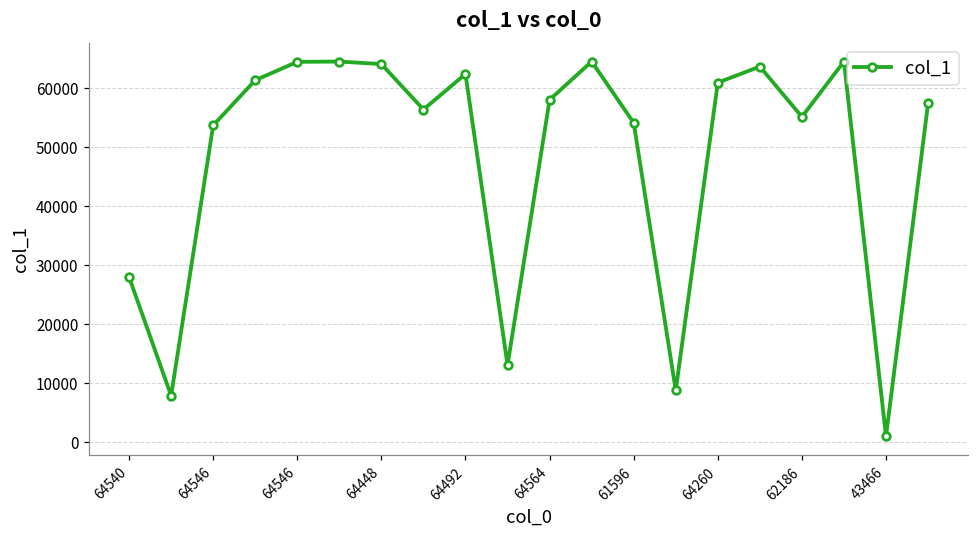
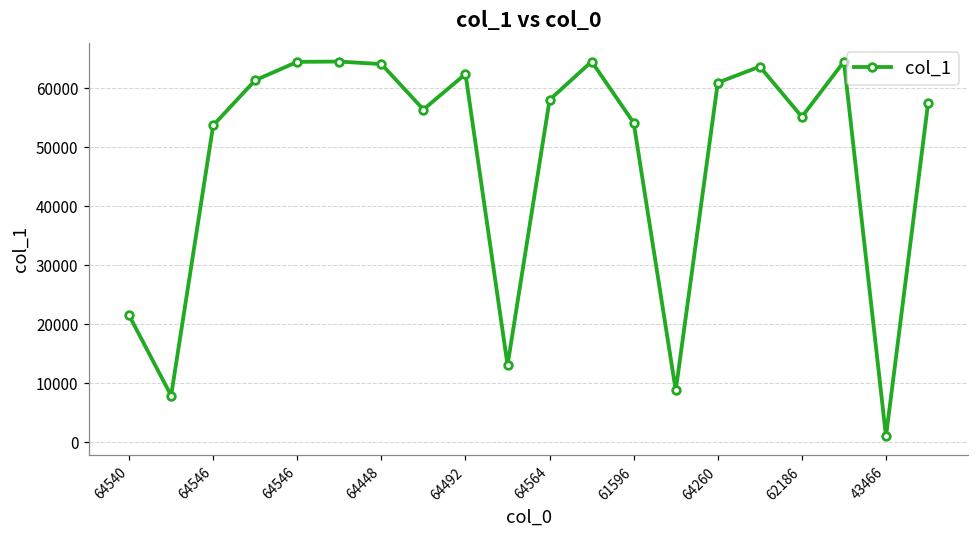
64540: 28000 -> 21000
